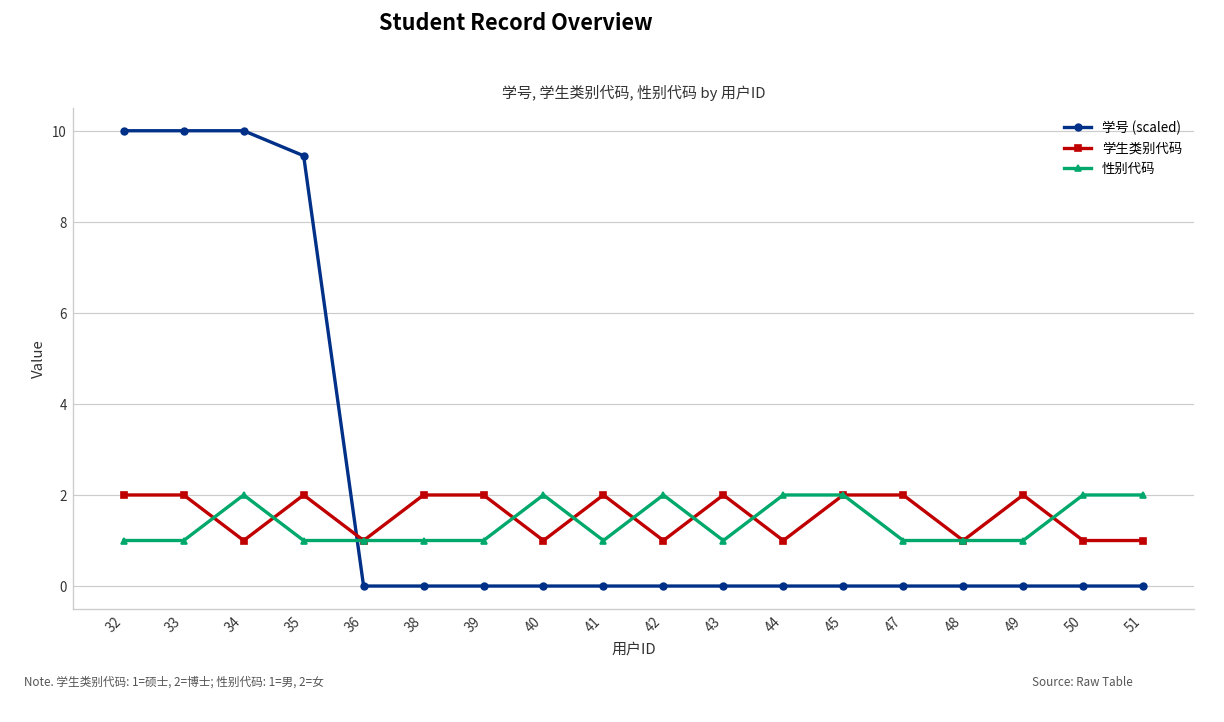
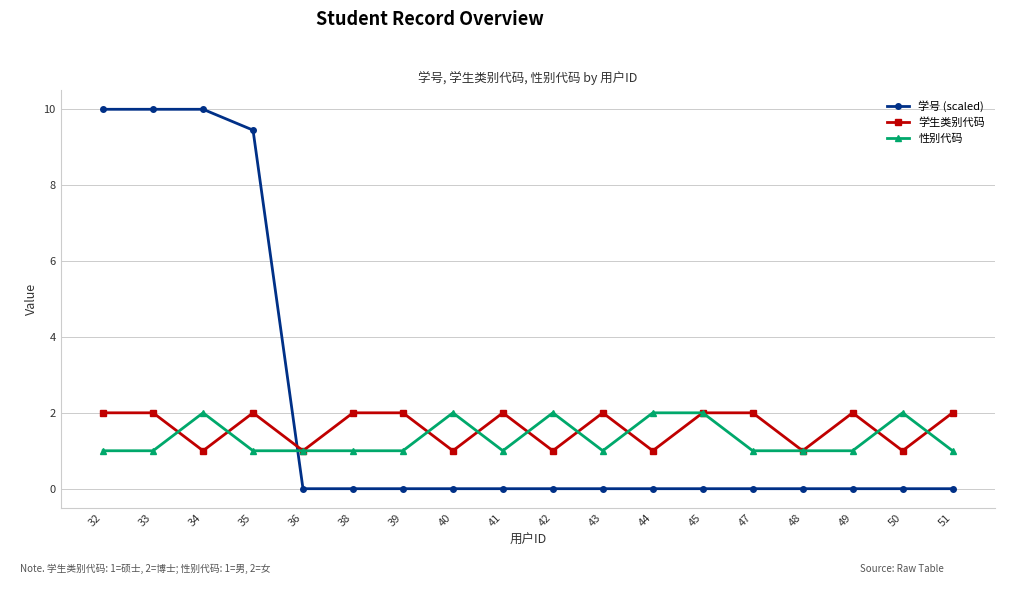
学生类别代码, 51: 1 -> 2
性别代码, 51: 2 -> 1
